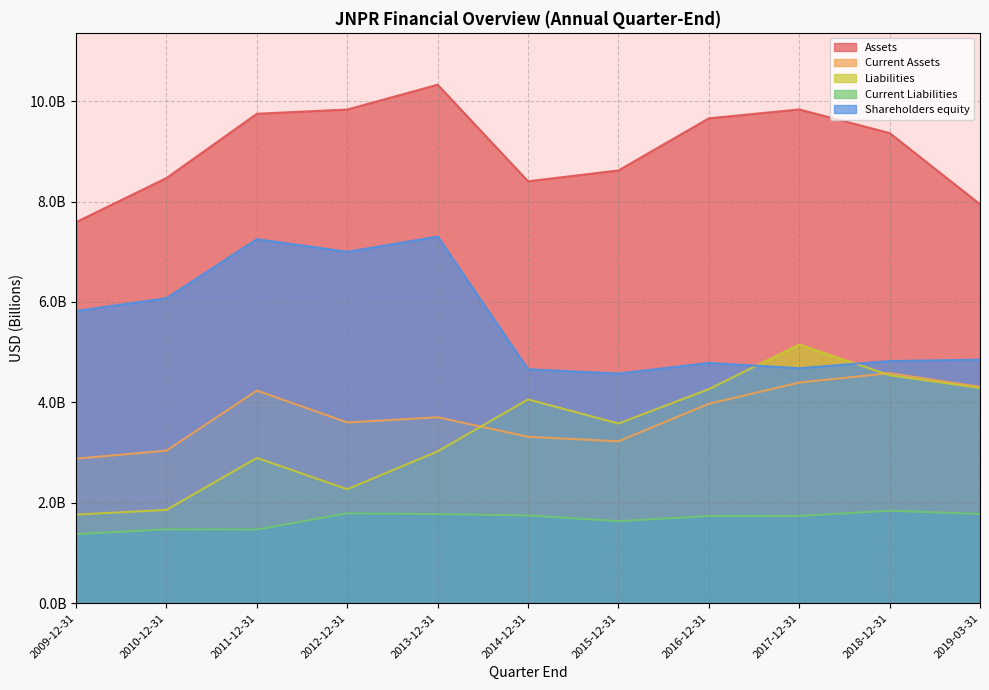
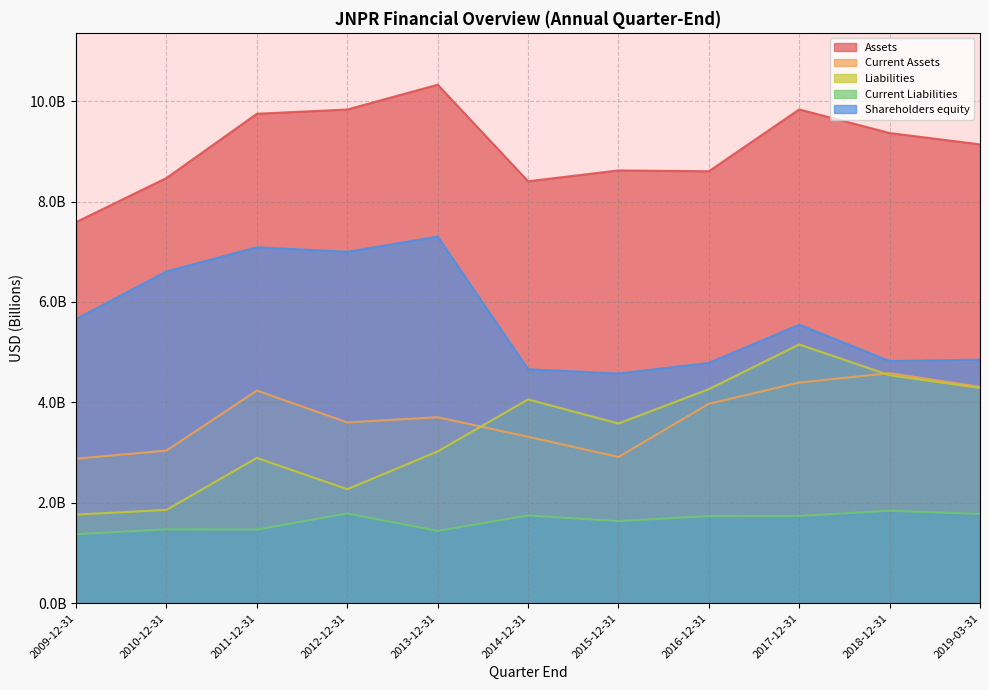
Shareholders equity, 2009-12-31: 5800000000 -> 5700000000
Shareholders equity, 2010-12-31: 6100000000 -> 6600000000
Shareholders equity, 2011-12-31: 7300000000 -> 7100000000
Current Liabilities, 2013-12-31: 1800000000 -> 1400000000
Current Assets, 2015-12-31: 3200000000 -> 2900000000
Assets, 2016-12-31: 9700000000 -> 8600000000
Shareholders equity, 2017-12-31: 4700000000 -> 5500000000
Assets, 2019-03-31: 7900000000 -> 9100000000
